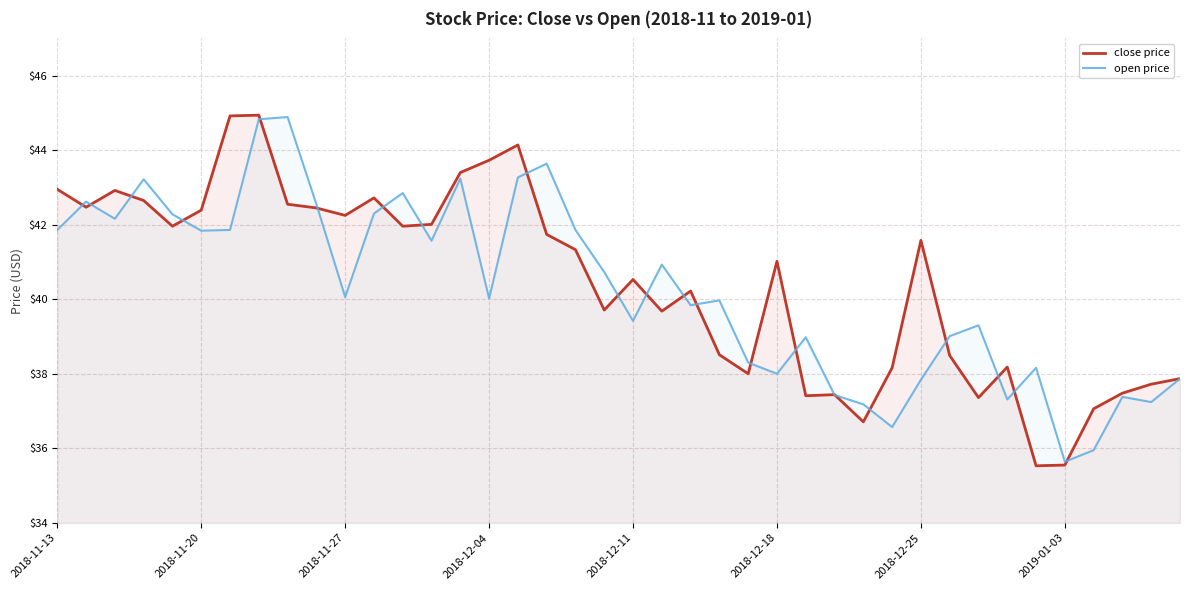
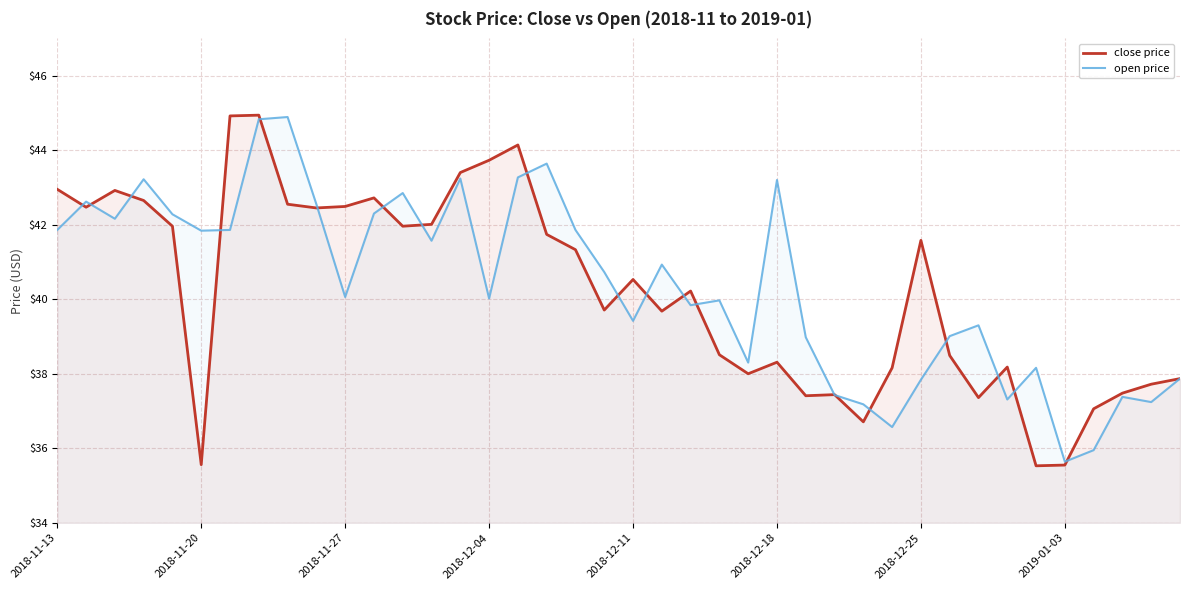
close price, 2018-11-20: $42.4 -> $35.6
close price, 2018-11-27: $42.3 -> $42.5
close price, 2018-12-18: $41.0 -> $38.3
open price, 2018-12-18: $38.0 -> $43.2
